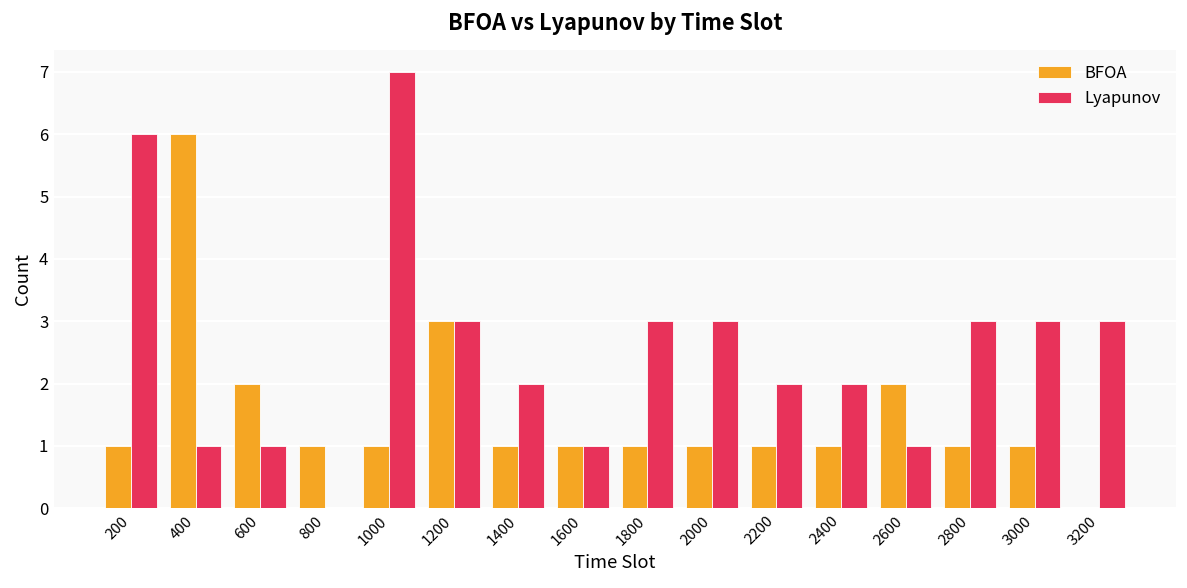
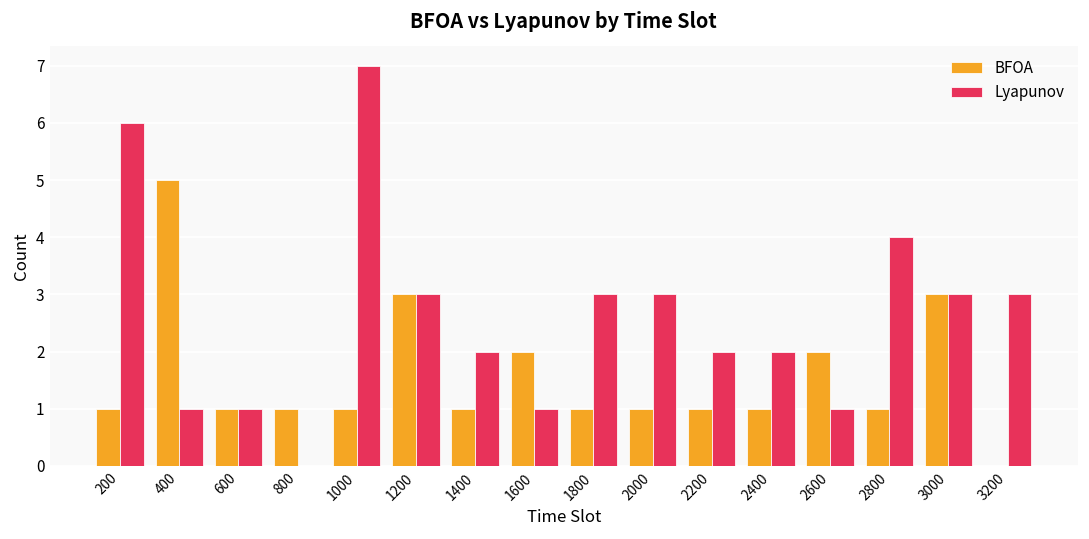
BFOA, 400: 6 -> 5
BFOA, 600: 2 -> 1
BFOA, 1600: 1 -> 2
Lyapunov, 2800: 3 -> 4
BFOA, 3000: 1 -> 3
